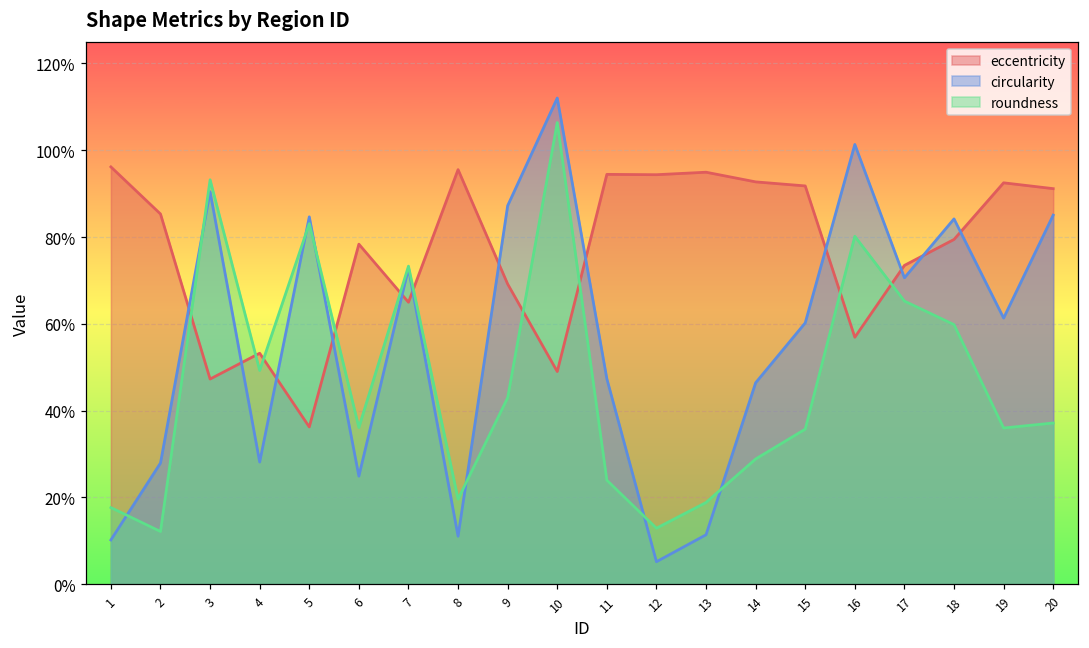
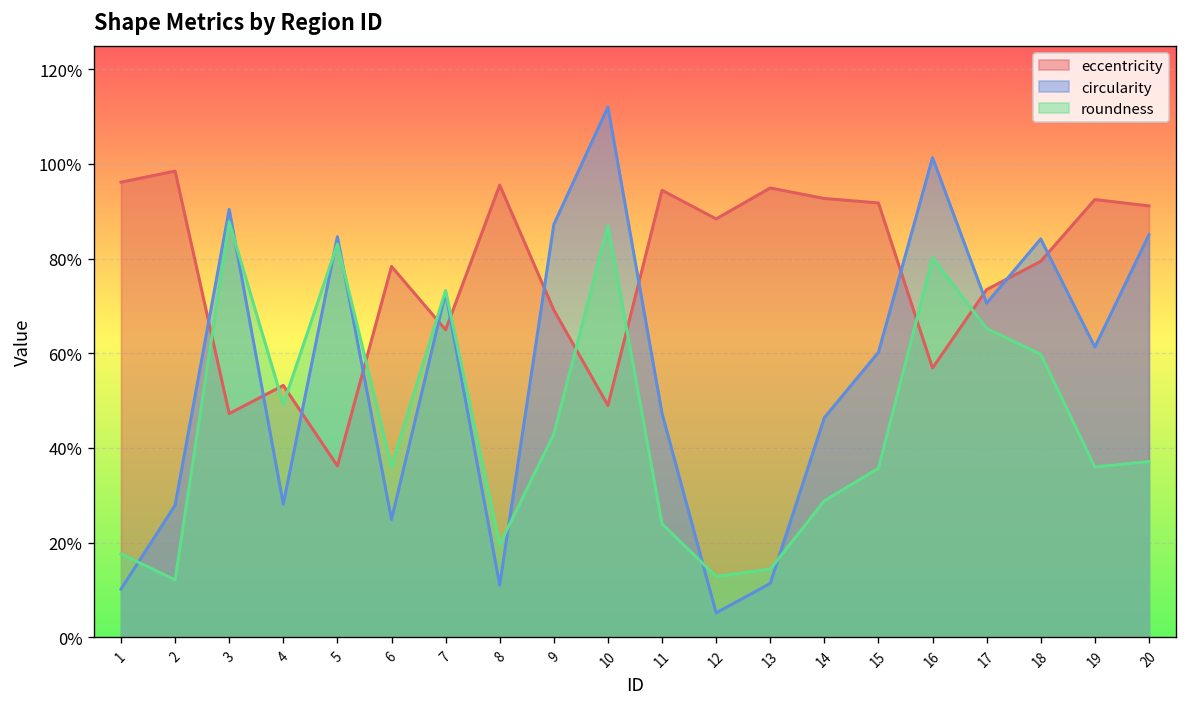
eccentricity, 2: 85% -> 99%
roundness, 3: 93% -> 88%
roundness, 10: 106% -> 87%
eccentricity, 12: 94% -> 88%
roundness, 13: 19% -> 14%
